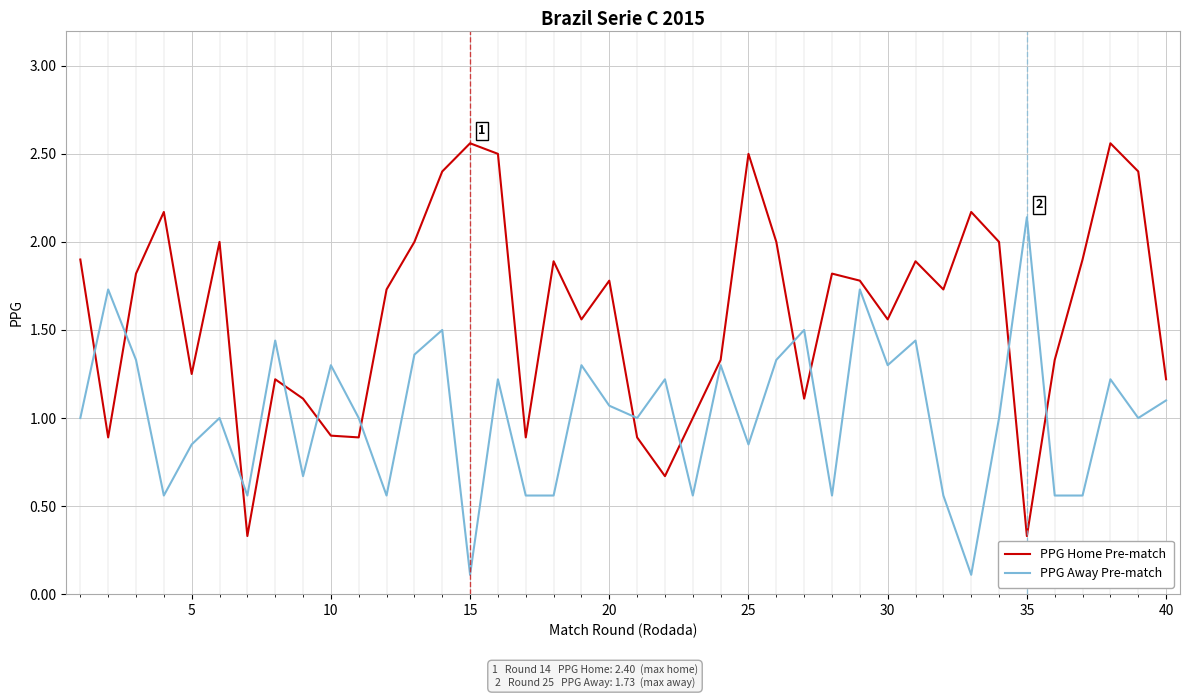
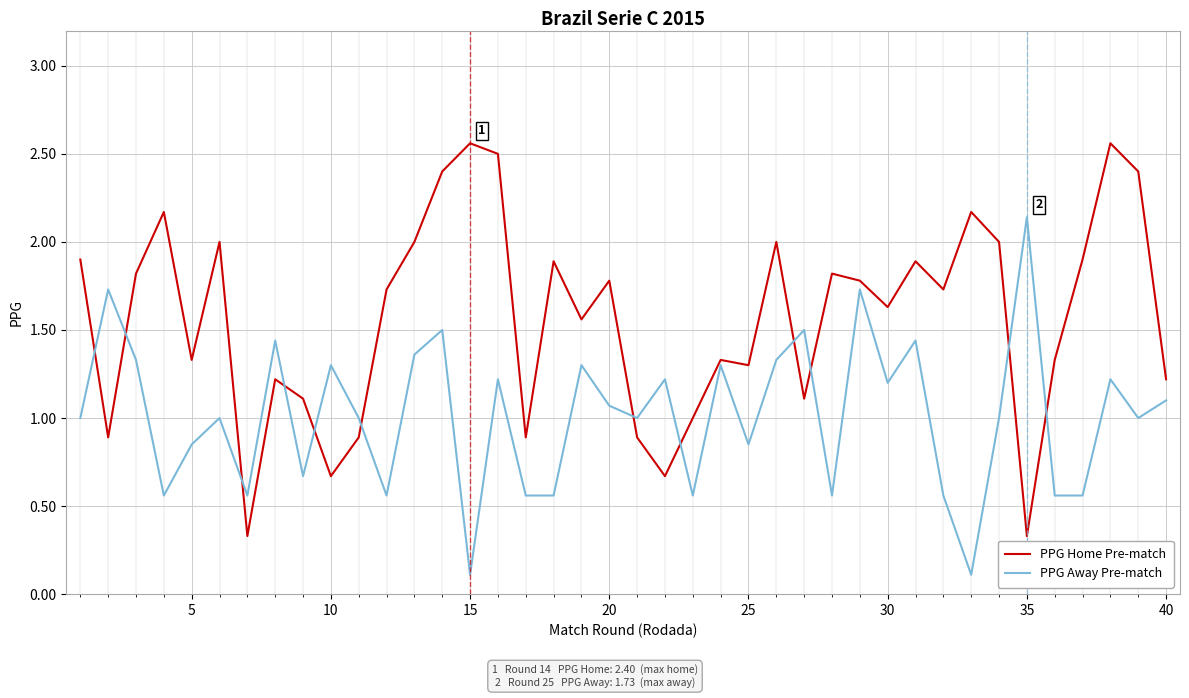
PPG Home Pre-match, 5: 1.25 -> 1.33
PPG Home Pre-match, 10: 0.90 -> 0.67
PPG Home Pre-match, 25: 2.5 -> 1.3
PPG Home Pre-match, 30: 1.56 -> 1.63
PPG Away Pre-match, 30: 1.3 -> 1.2
